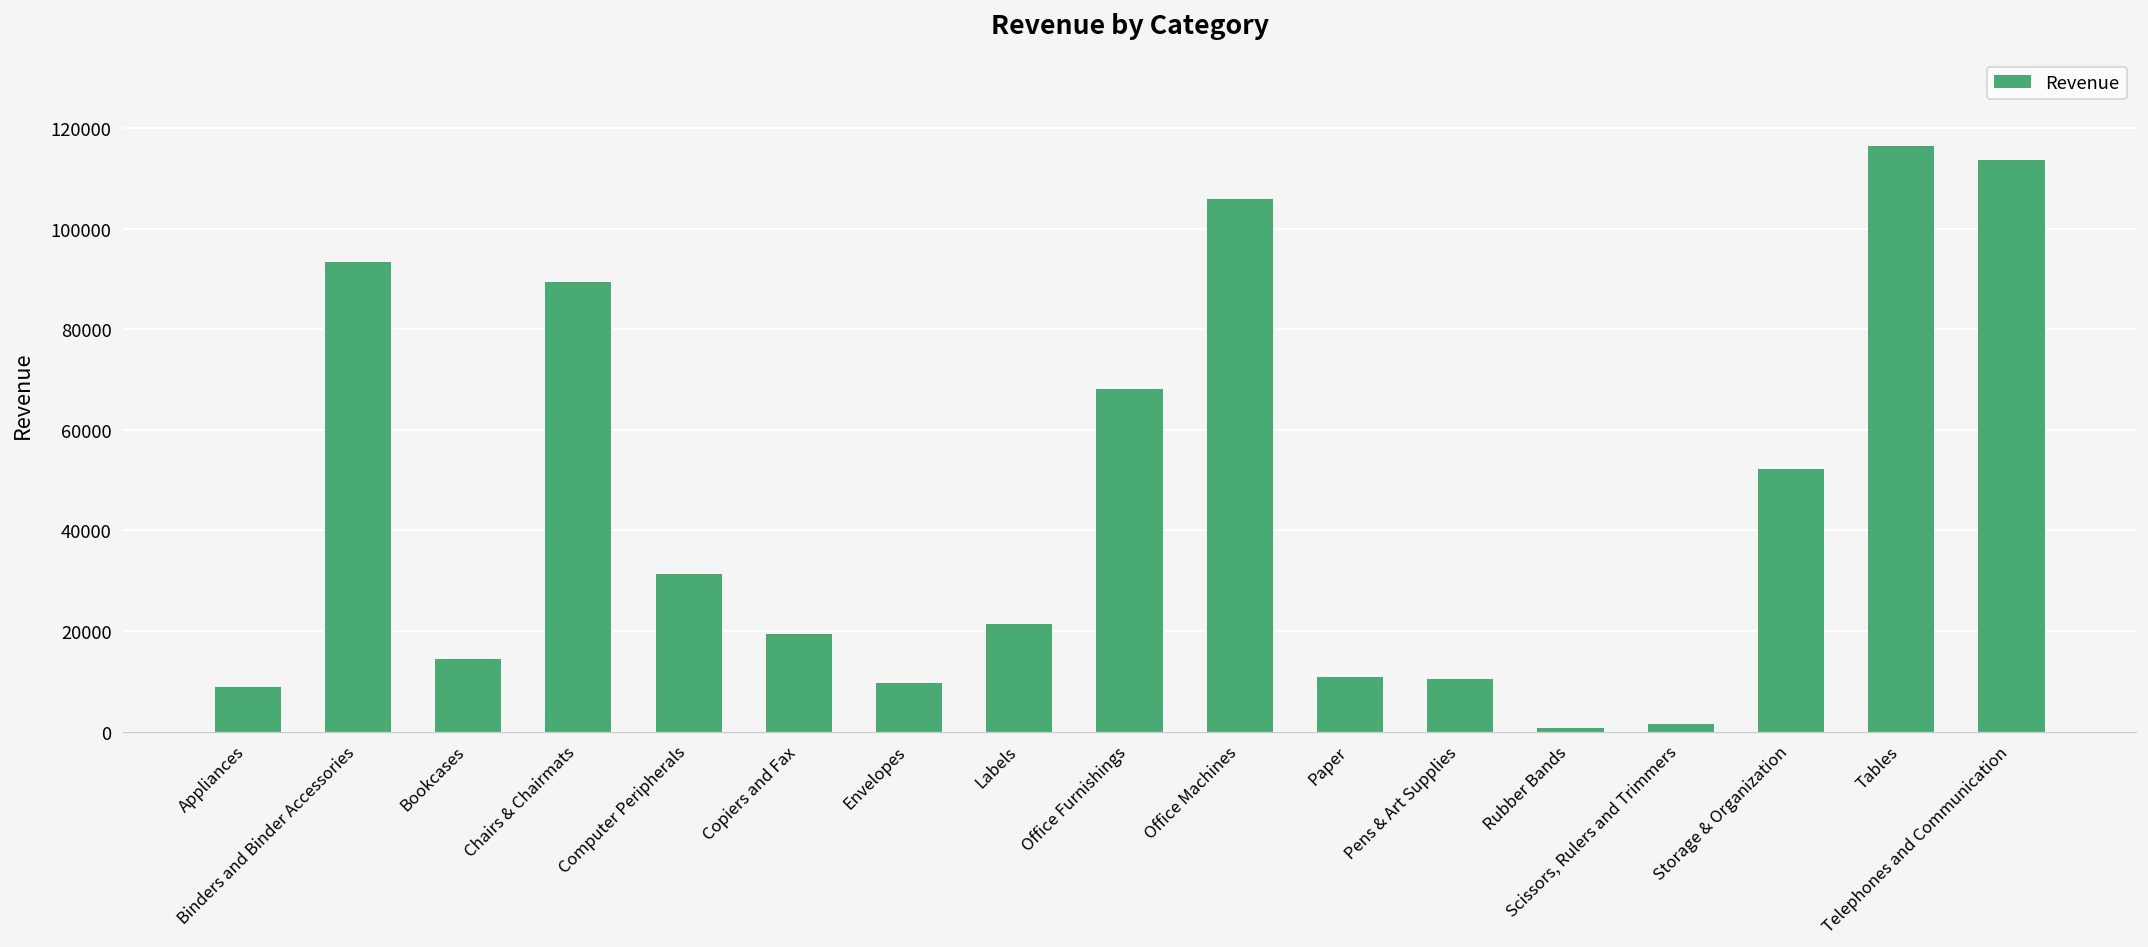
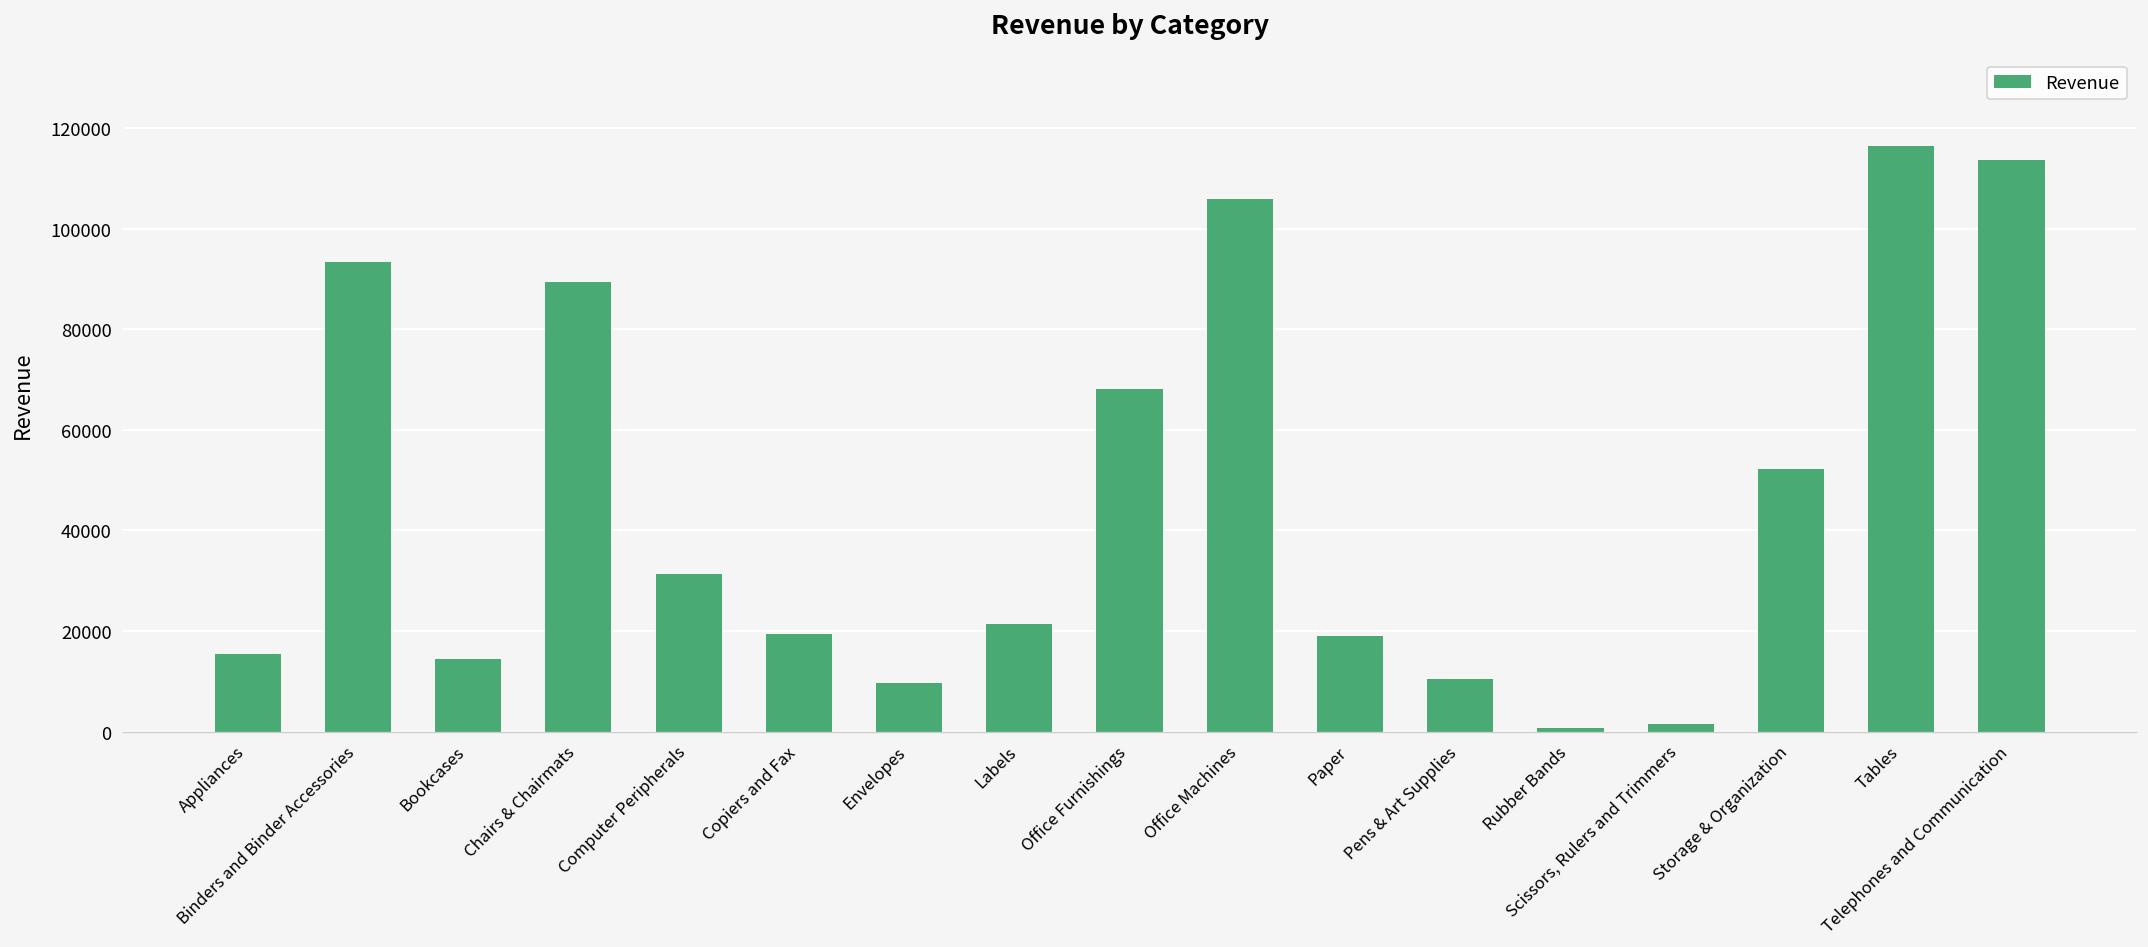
Appliances: 9000 -> 16000
Paper: 11000 -> 19000
